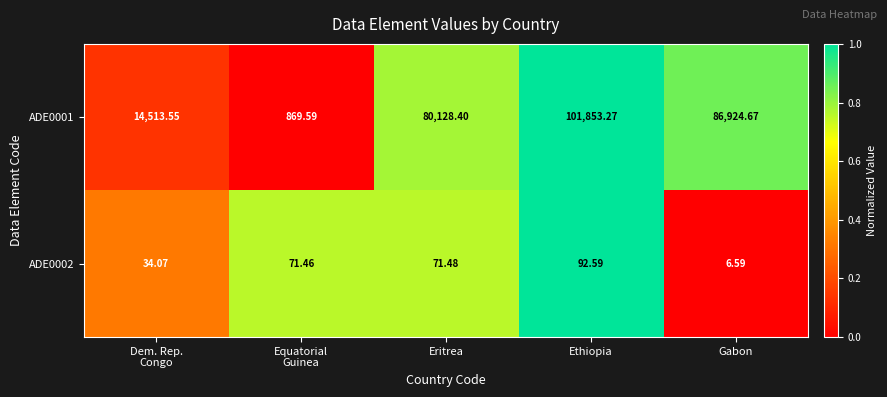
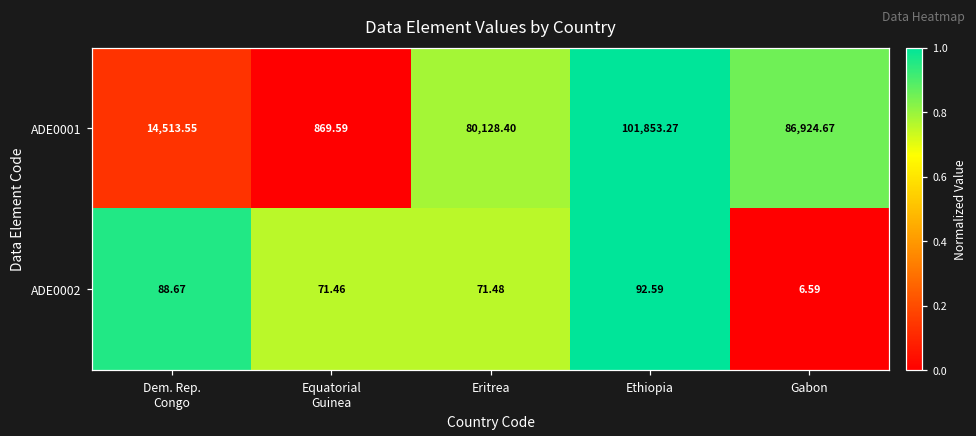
ADE0002, Dem. Rep. Congo: 34.07 -> 88.67
